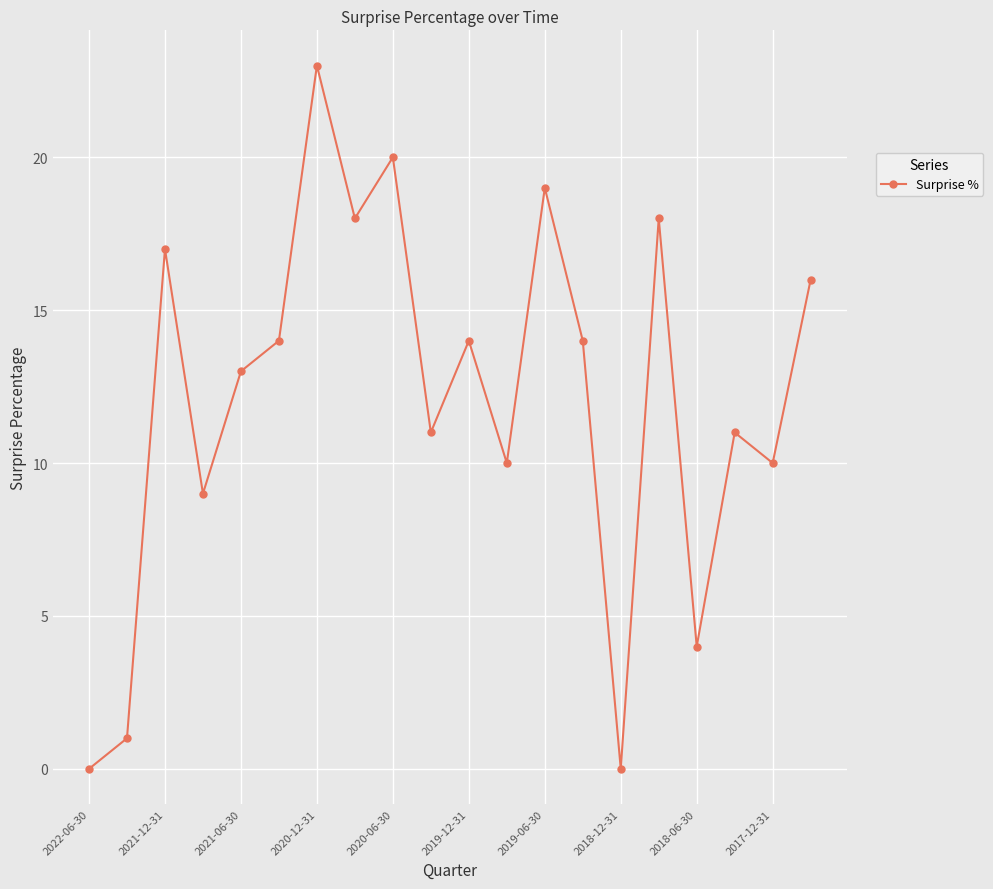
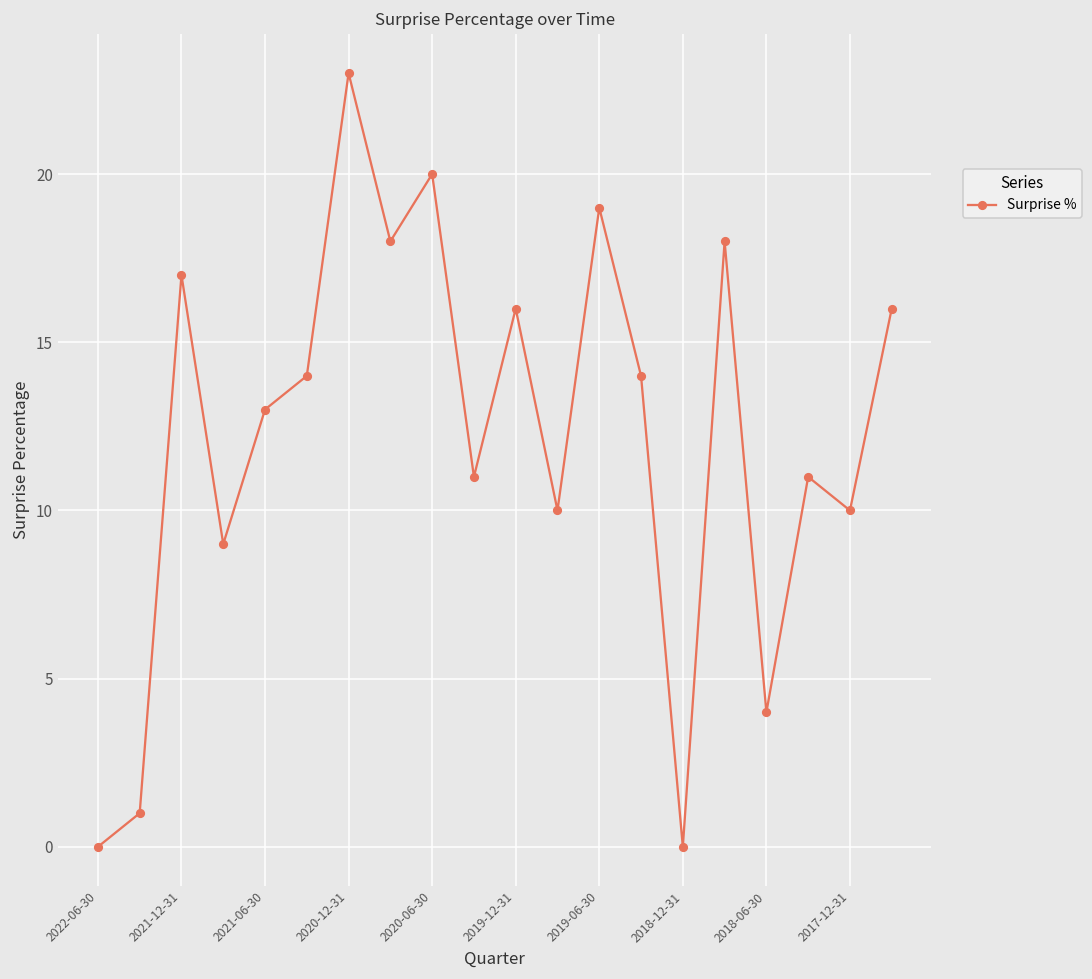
2019-12-31: 14 -> 16
